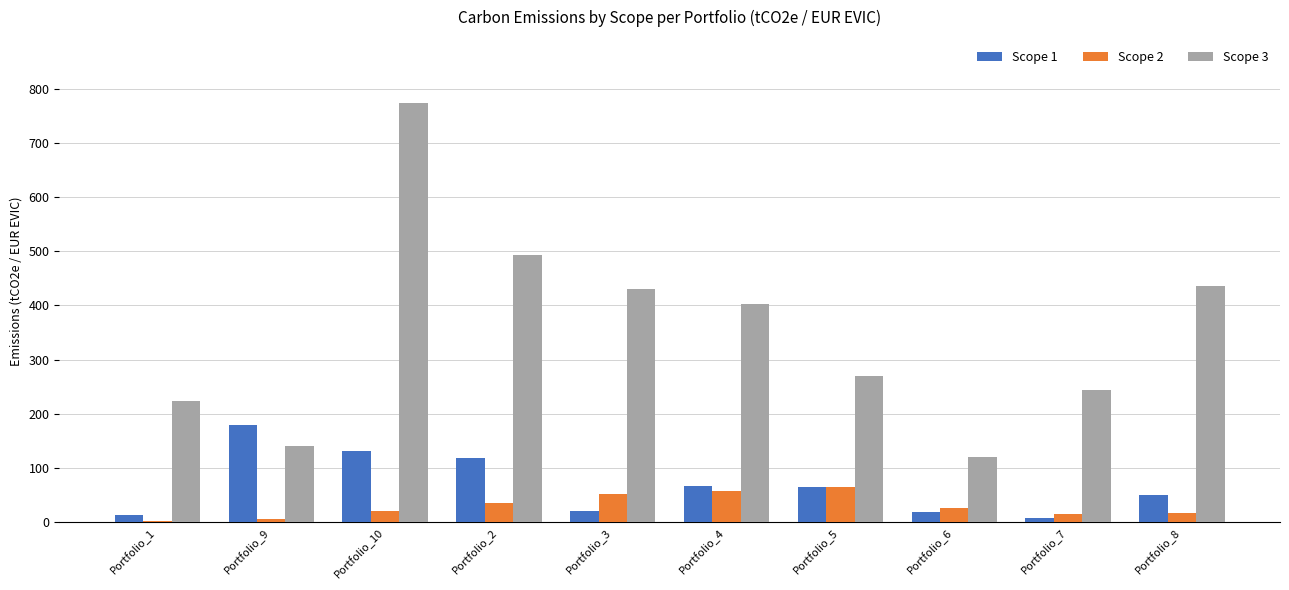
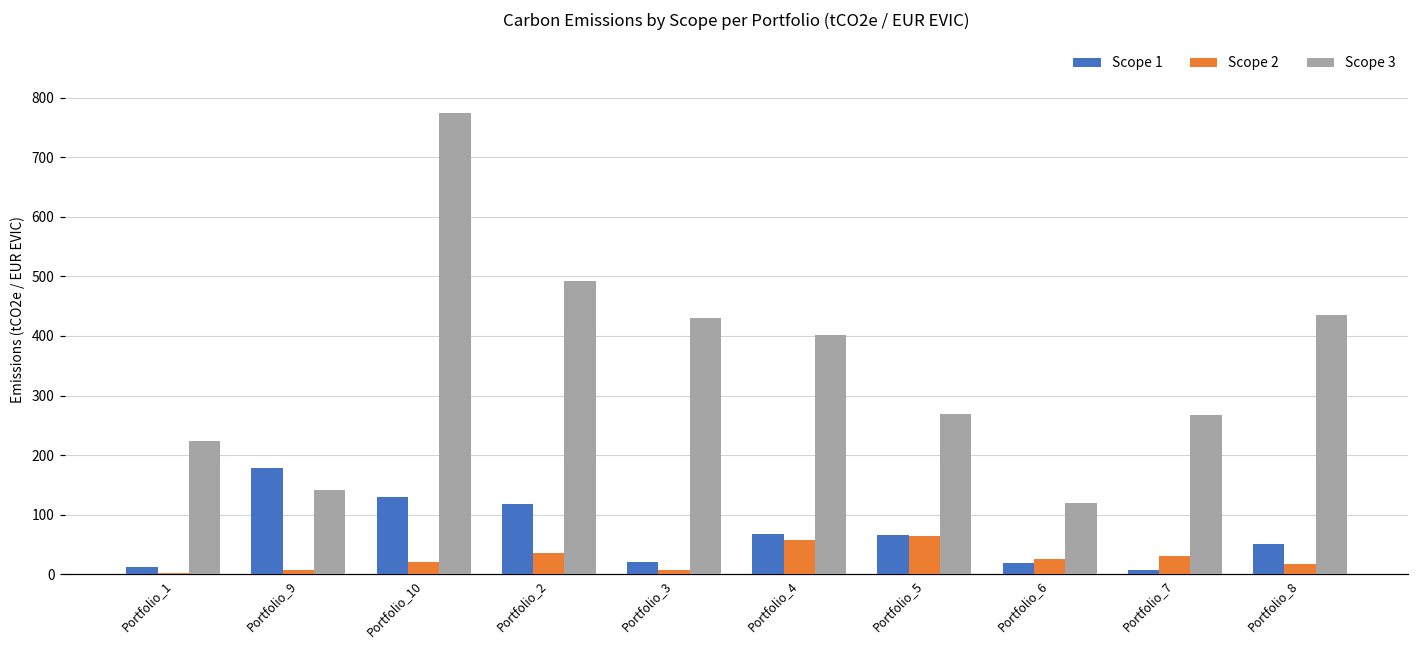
Scope 2, Portfolio_3: 50 -> 10
Scope 2, Portfolio_7: 10 -> 30
Scope 3, Portfolio_7: 240 -> 270
